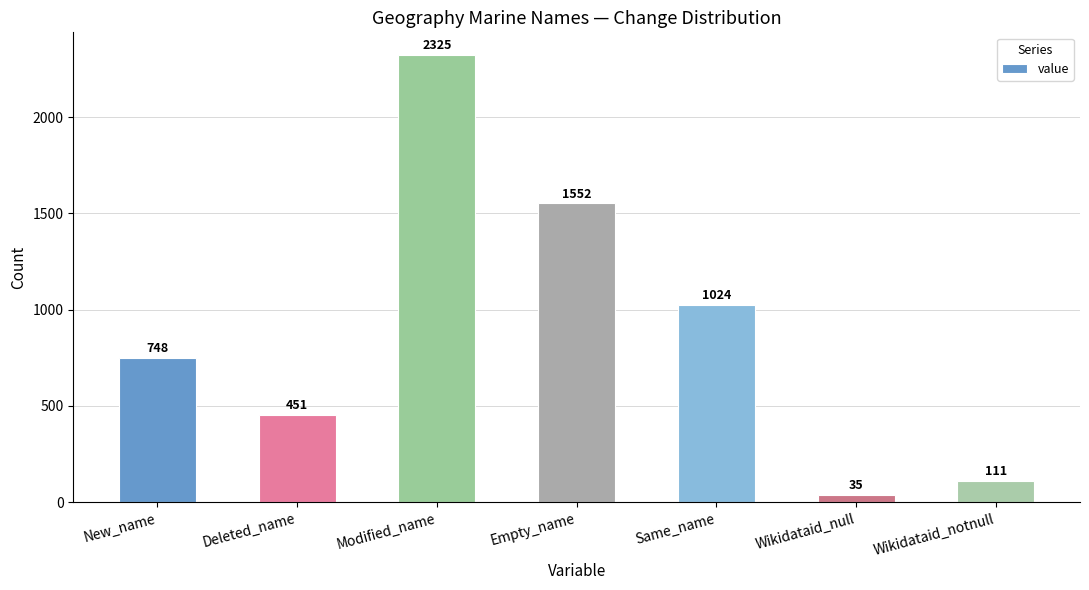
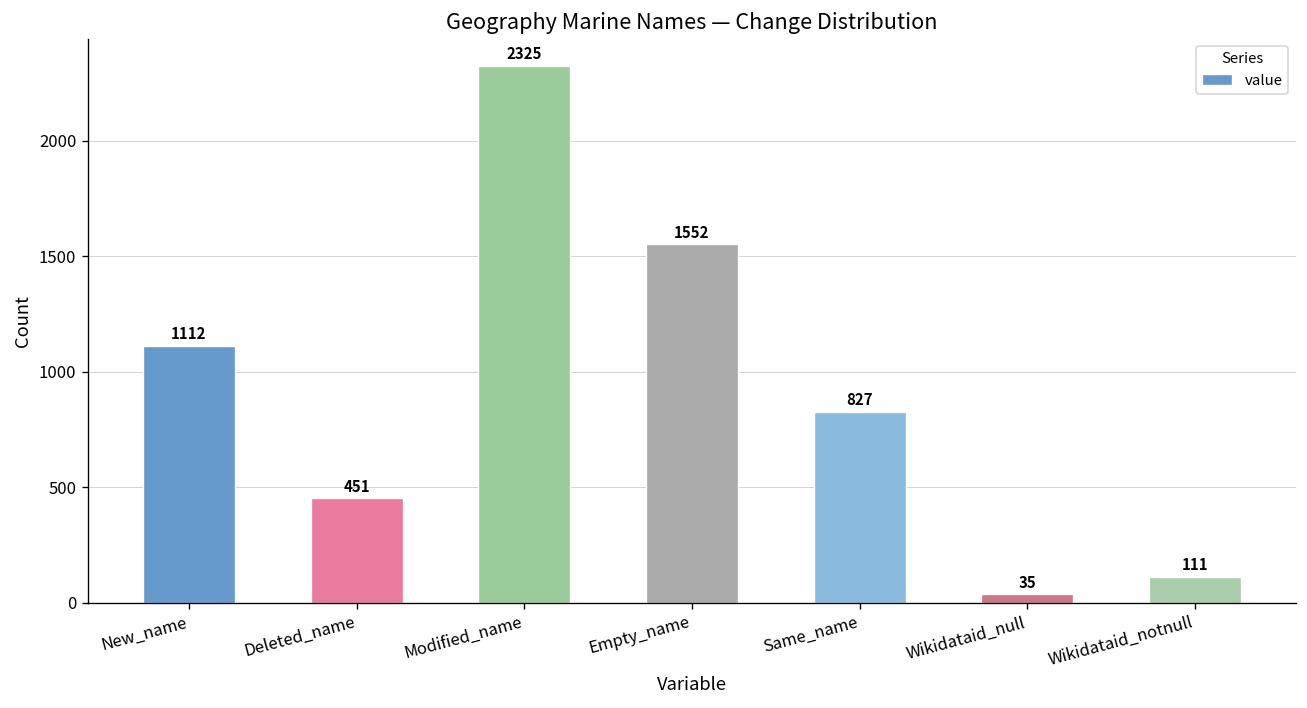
New_name: 748 -> 1112
Same_name: 1024 -> 827
